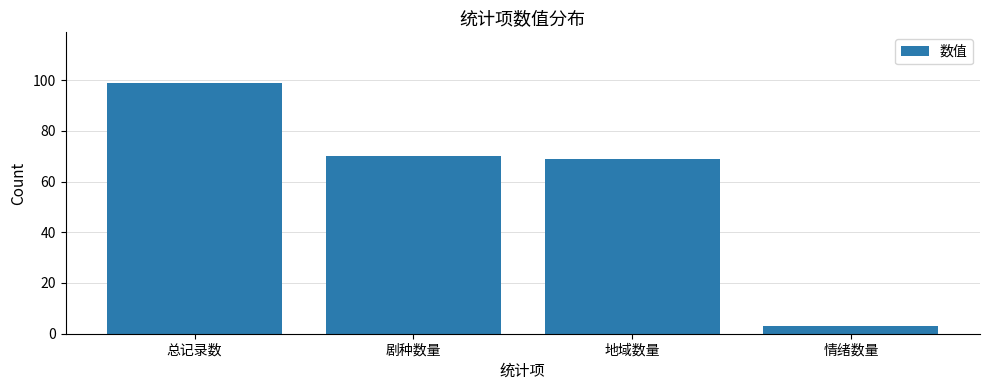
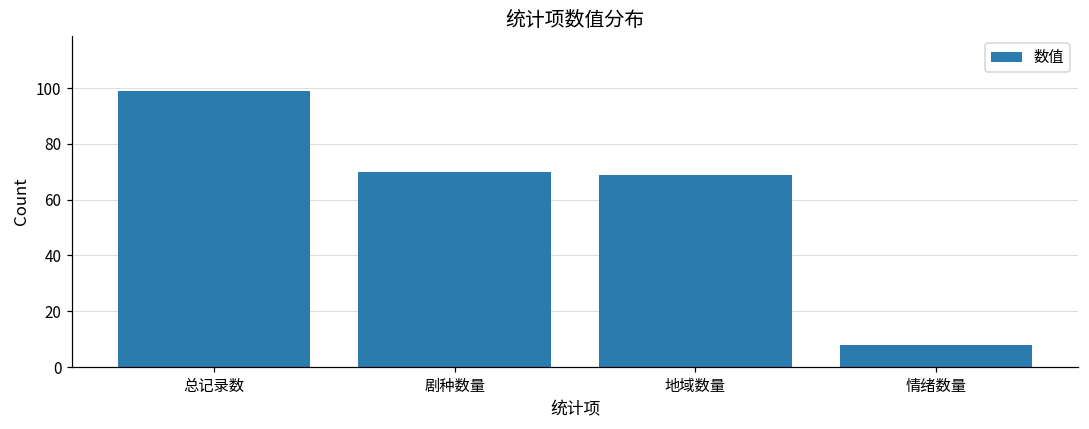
情绪数量: 3 -> 8
